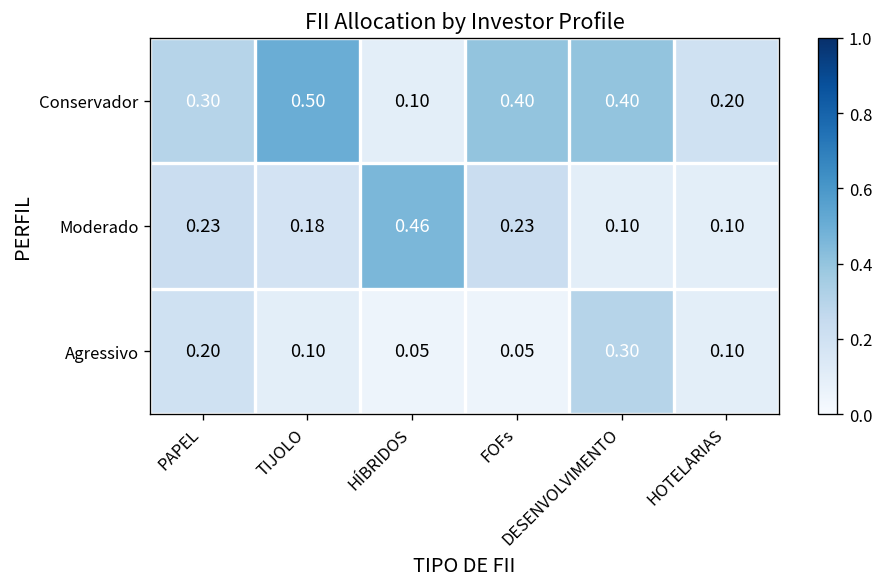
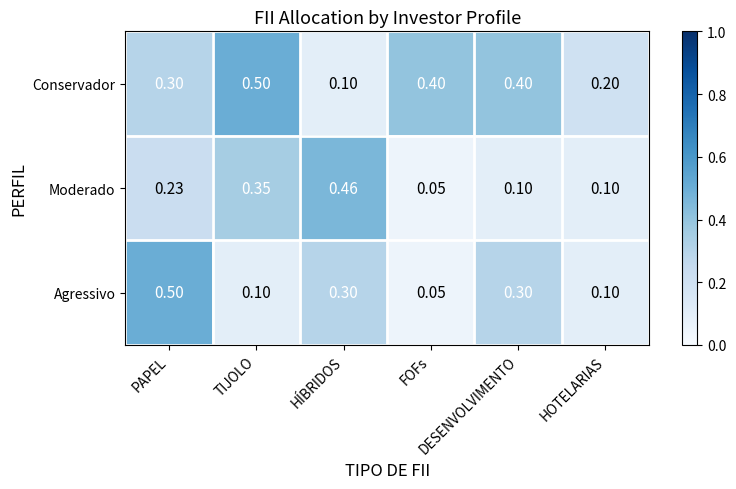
Moderado, TIJOLO: 0.18 -> 0.35
Moderado, FOFs: 0.23 -> 0.05
Agressivo, PAPEL: 0.20 -> 0.50
Agressivo, HÍBRIDOS: 0.05 -> 0.30
